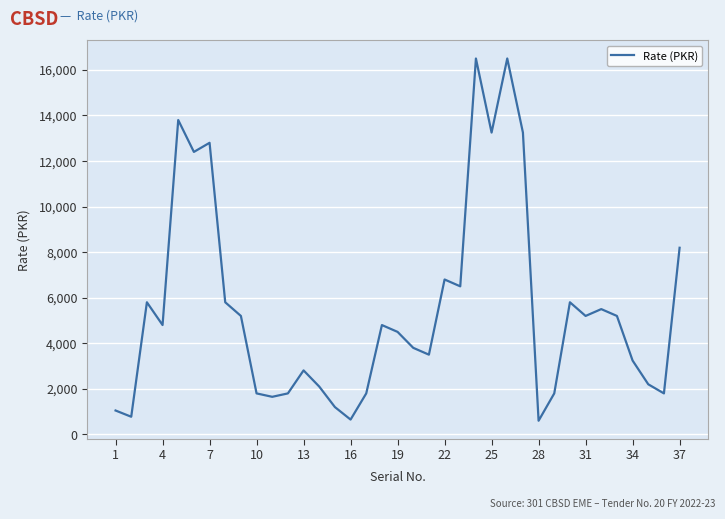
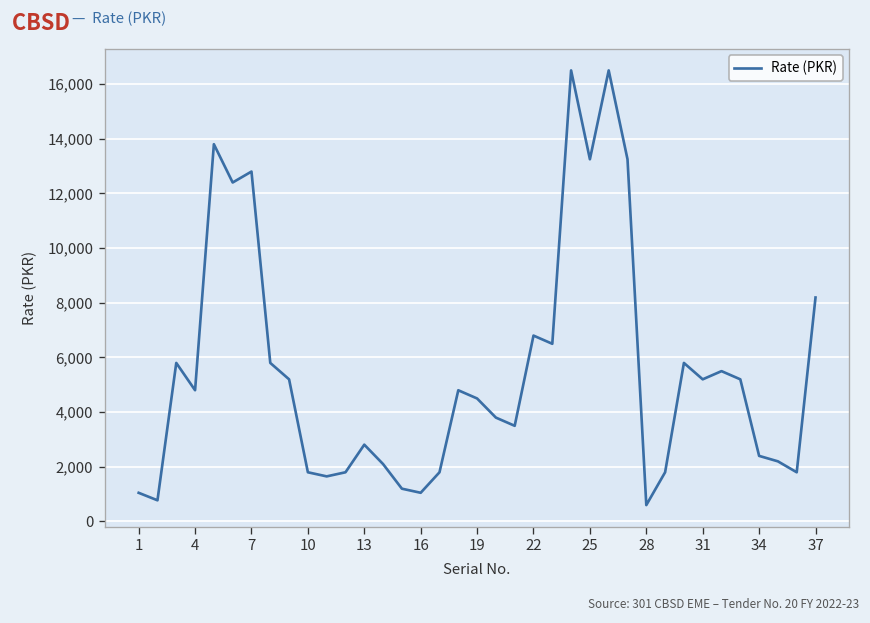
16: 700 -> 1,100
34: 3,200 -> 2,400
